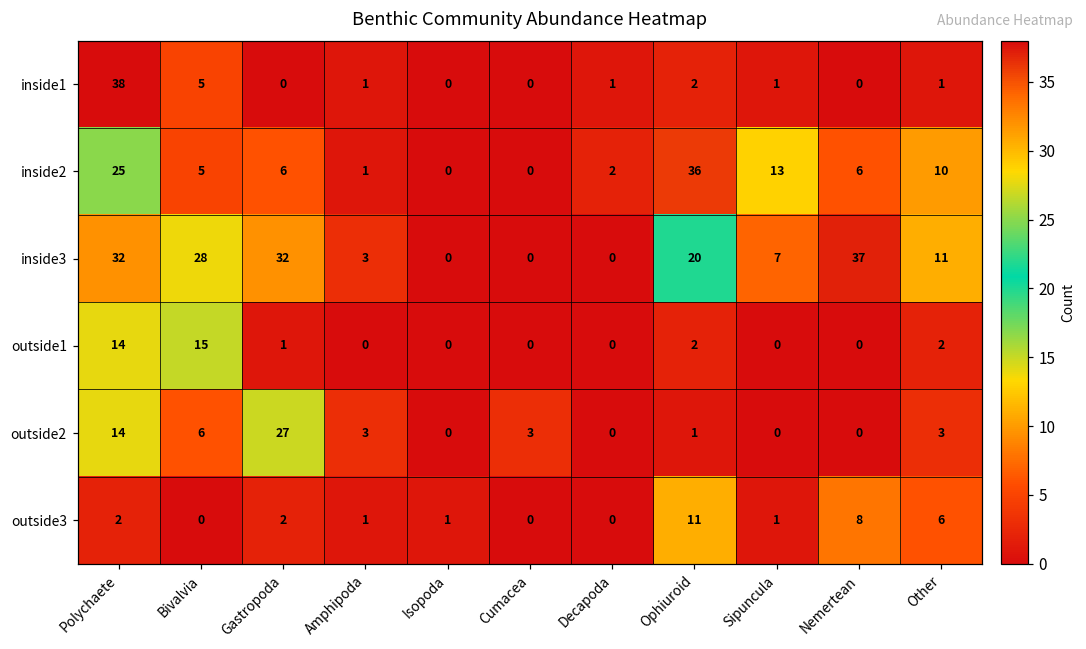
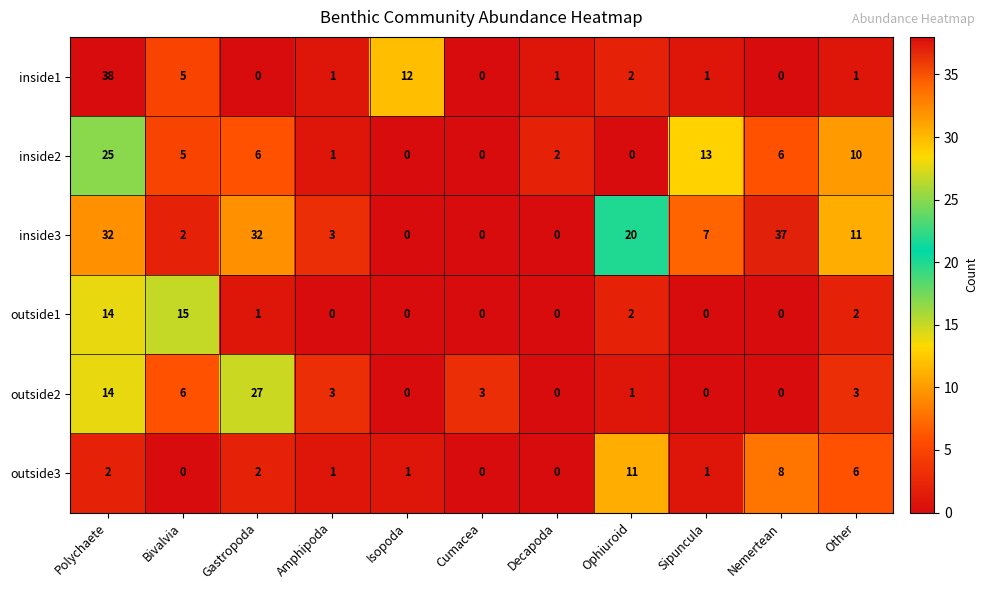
inside1, Isopoda: 0 -> 12
inside2, Ophiuroid: 36 -> 0
inside3, Bivalvia: 28 -> 2
